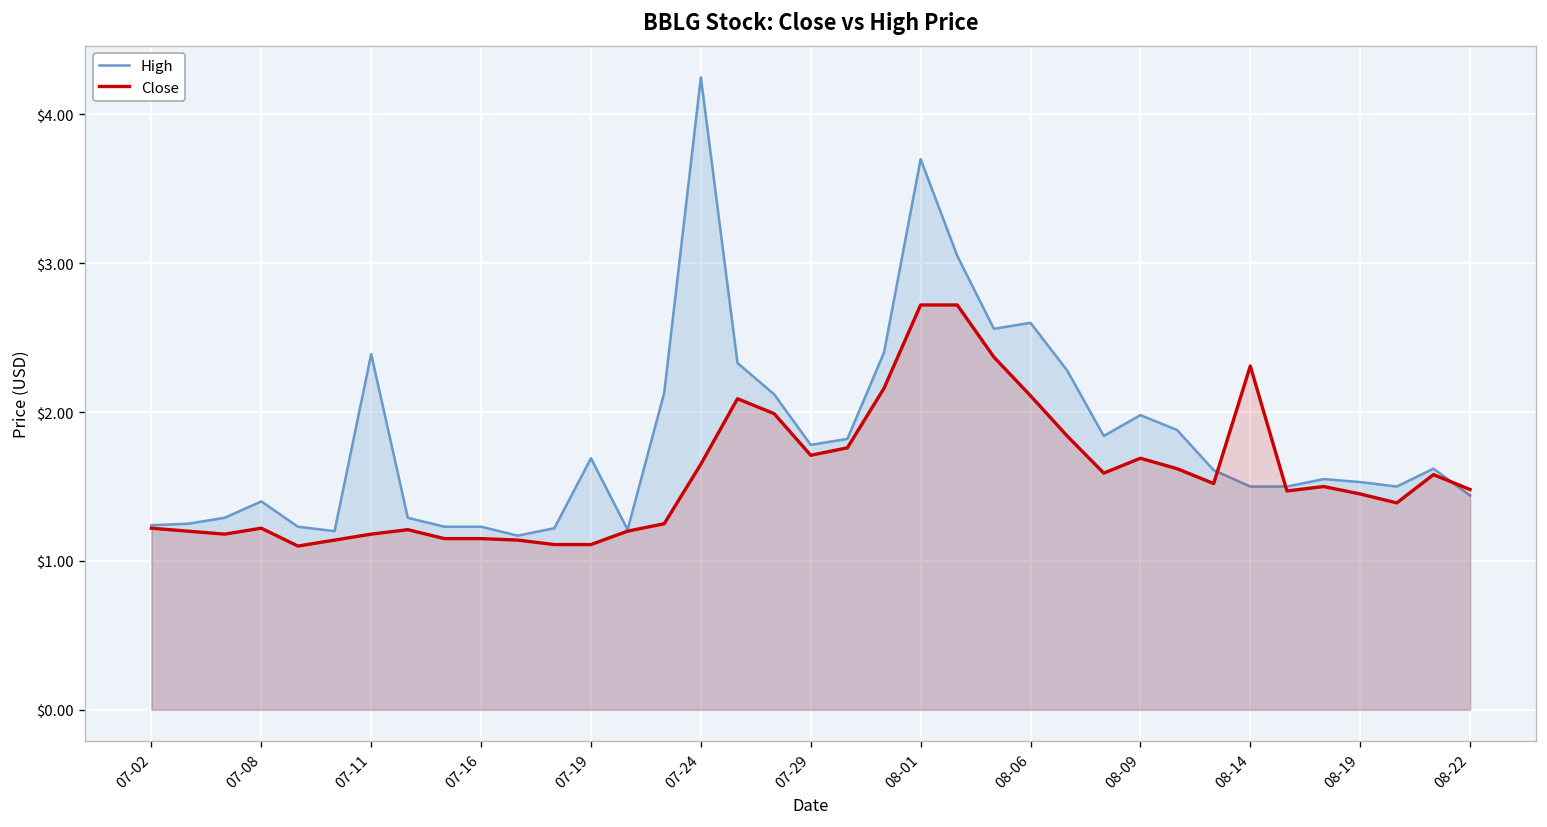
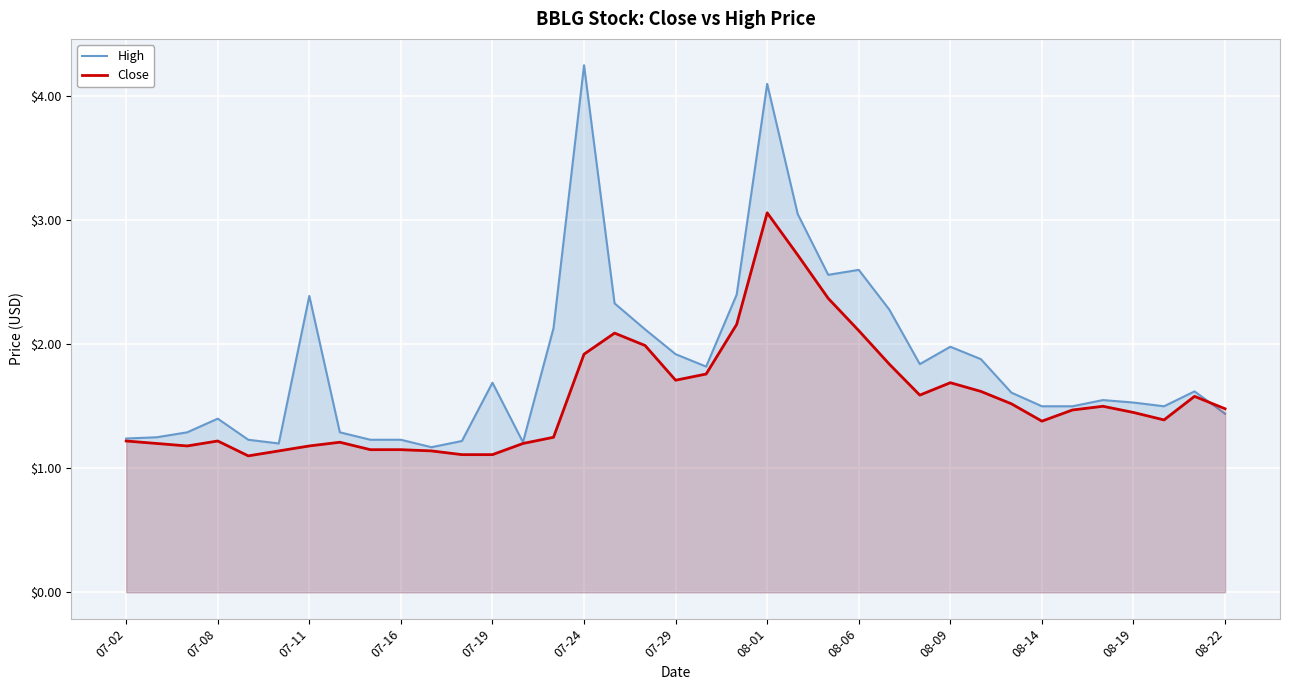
Close, 07-24: $1.65 -> $1.92
High, 07-29: $1.78 -> $1.92
High, 08-01: $3.7 -> $4.1
Close, 08-01: $2.72 -> $3.06
Close, 08-14: $2.31 -> $1.38
